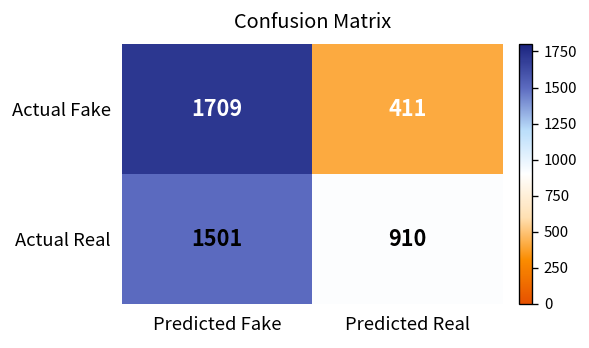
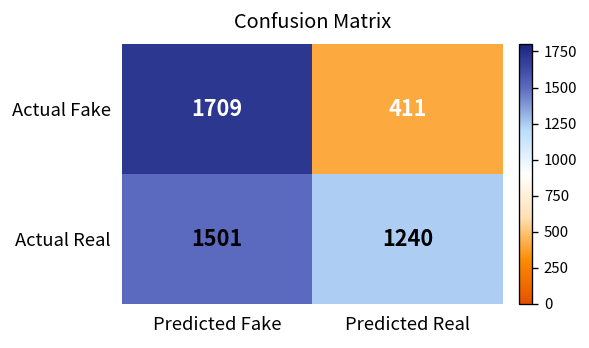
Actual Real, Predicted Real: 910 -> 1240
